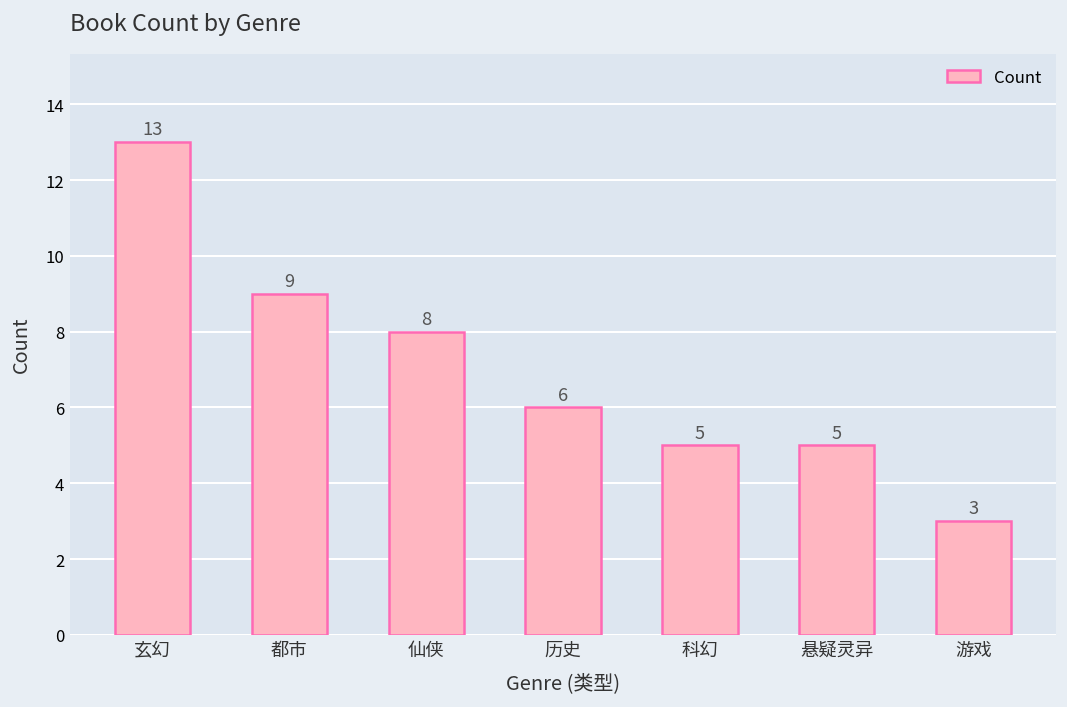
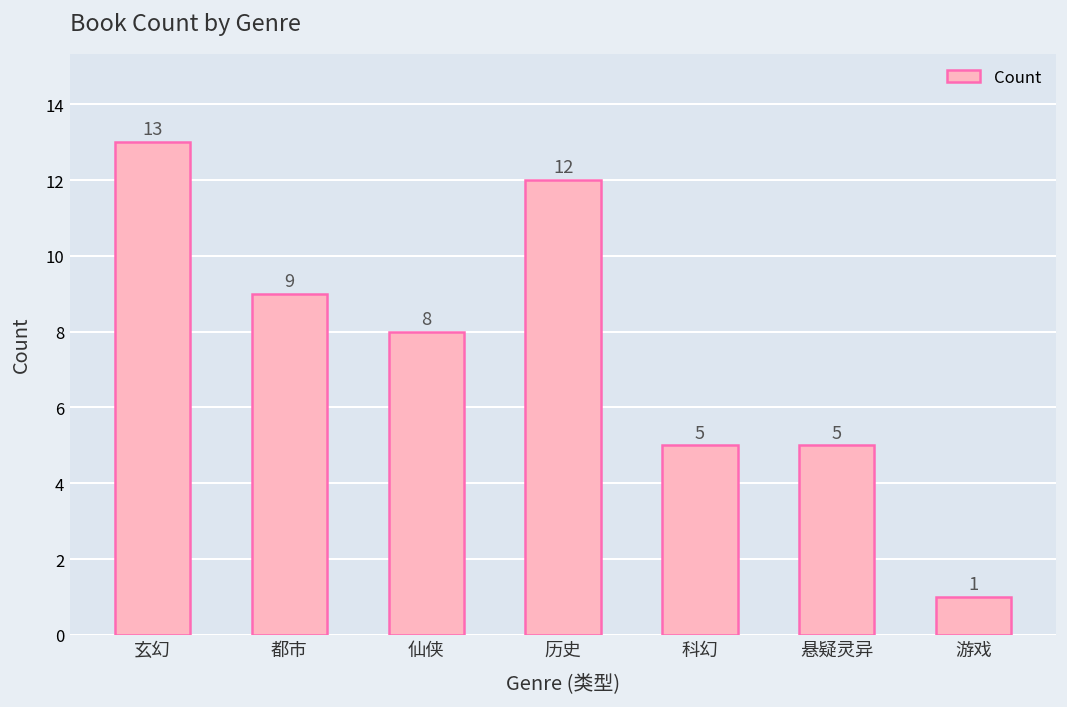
历史: 6 -> 12
游戏: 3 -> 1
